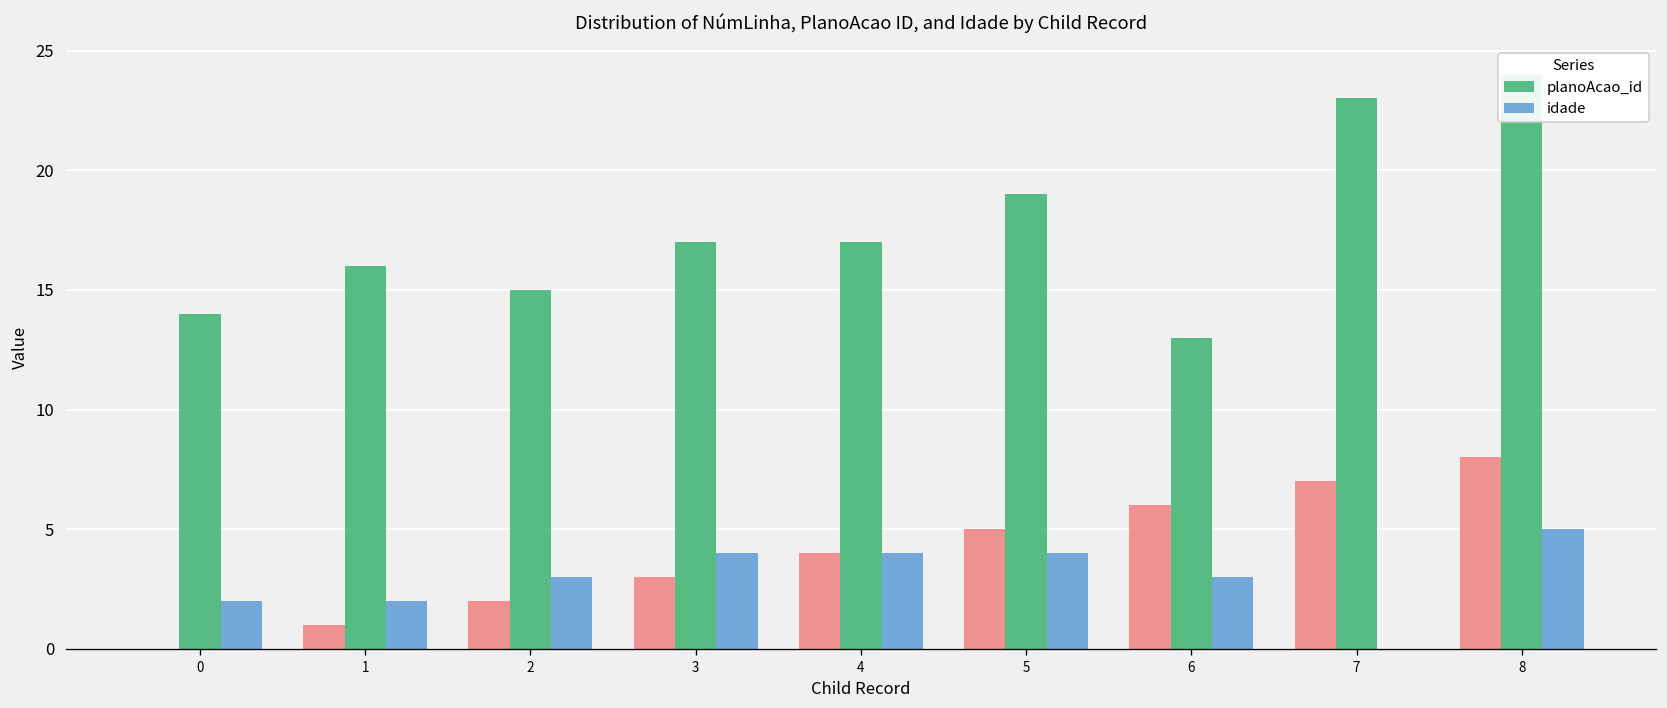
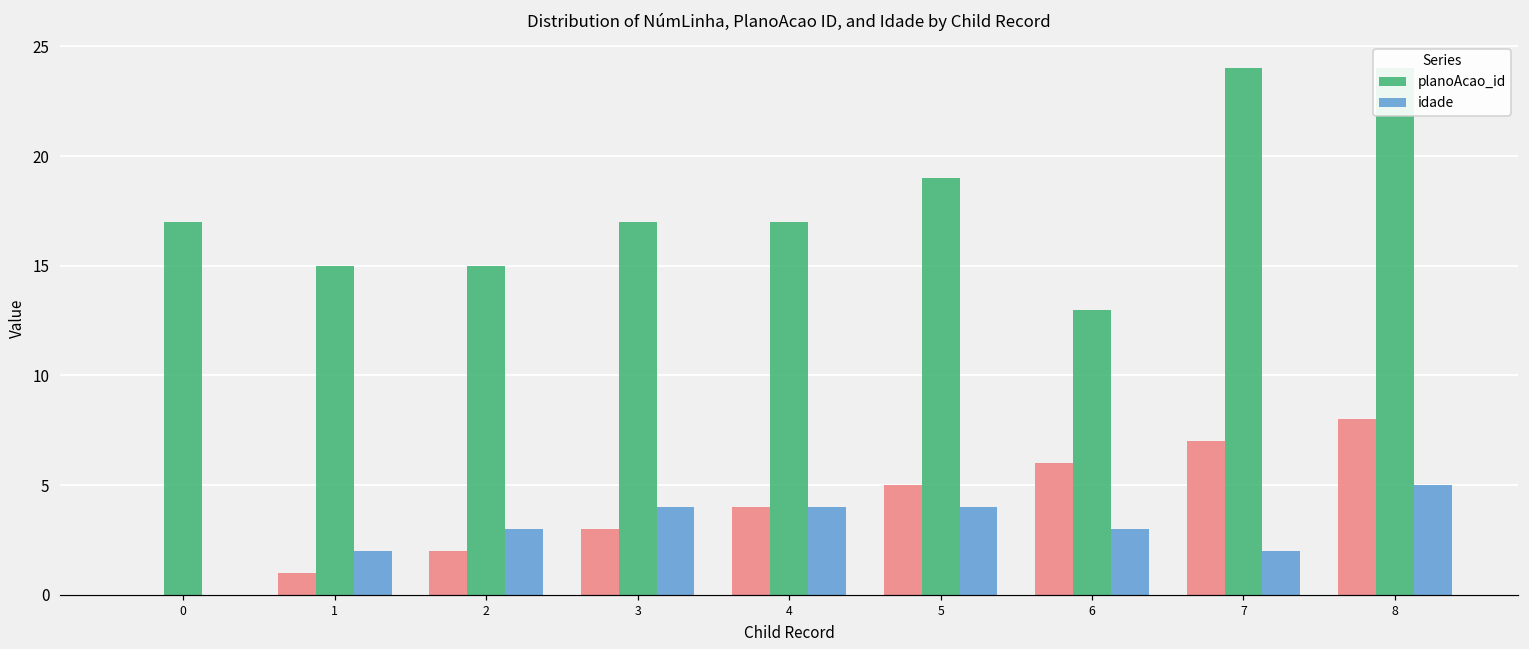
planoAcao_id, 0: 14 -> 17
idade, 0: 2 -> 0
planoAcao_id, 1: 16 -> 15
planoAcao_id, 7: 23 -> 24
idade, 7: 0 -> 2
